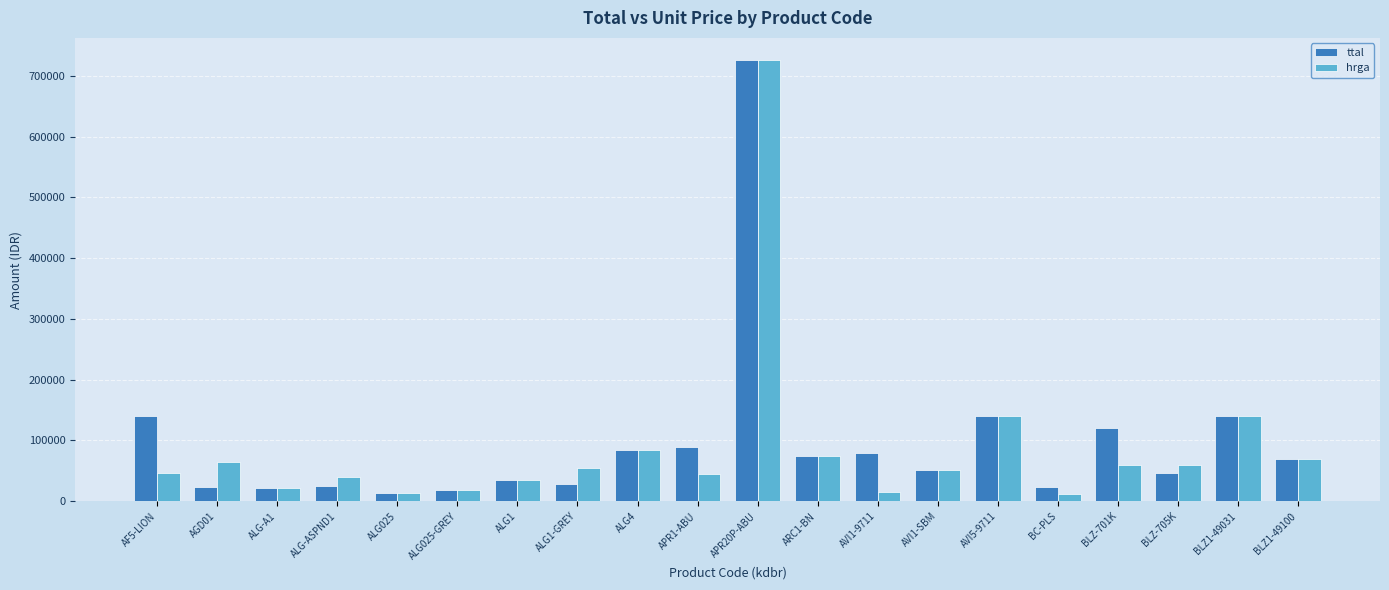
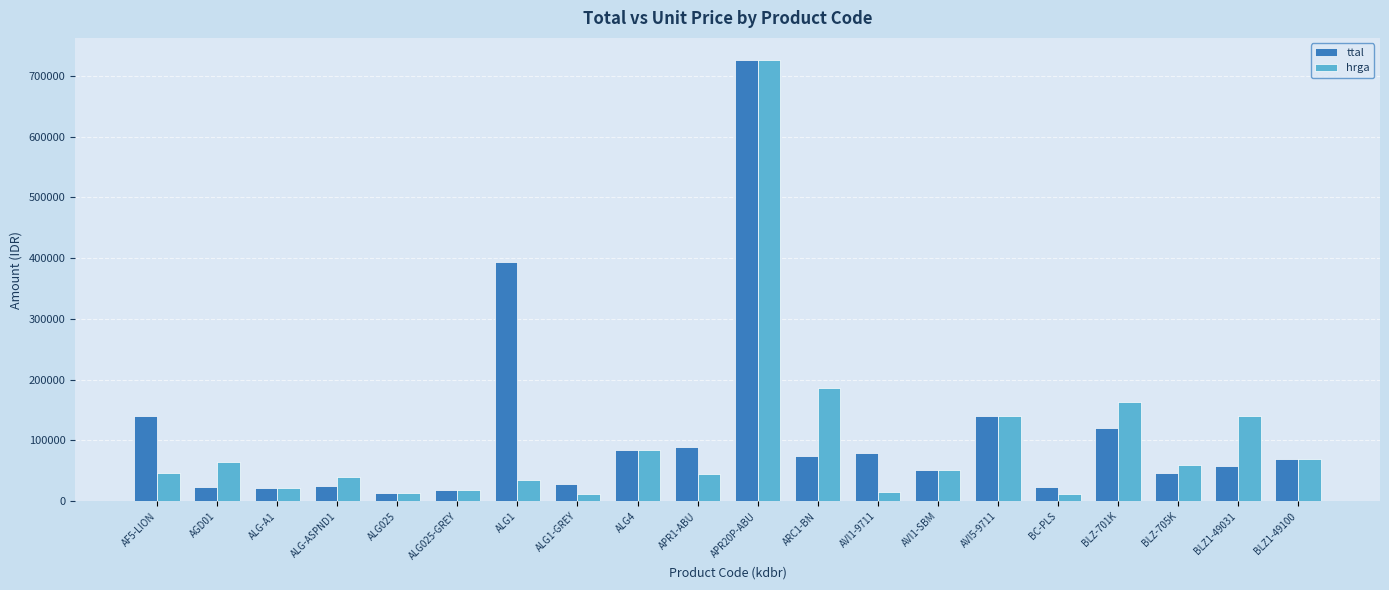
ttal, ALG1: 40000 -> 390000
hrga, ALG1-GREY: 60000 -> 10000
hrga, ARC1-BN: 70000 -> 190000
hrga, BLZ-701K: 60000 -> 160000
ttal, BLZ1-49031: 140000 -> 60000
